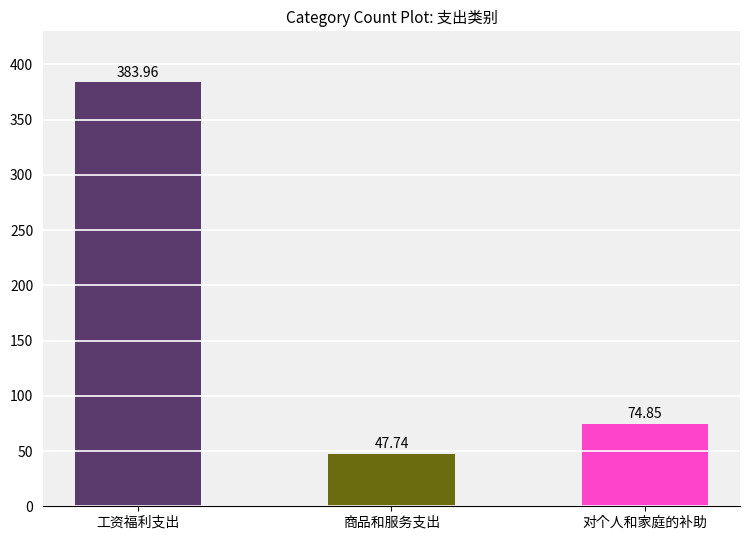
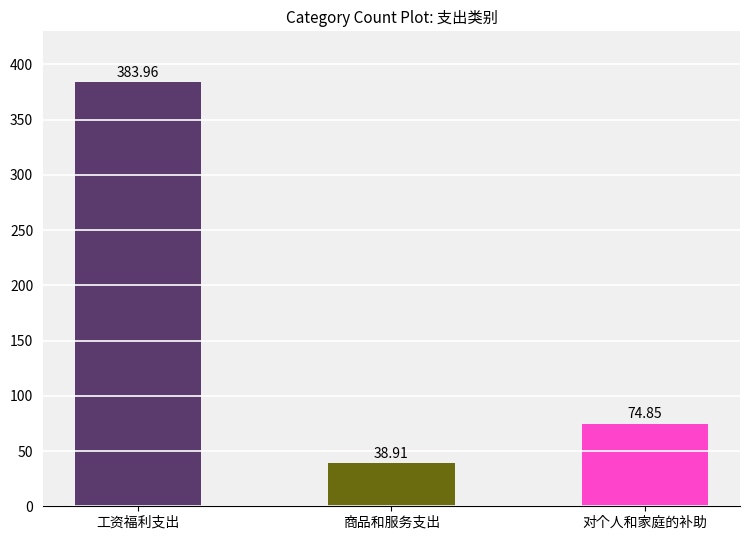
商品和服务支出: 47.74 -> 38.91
